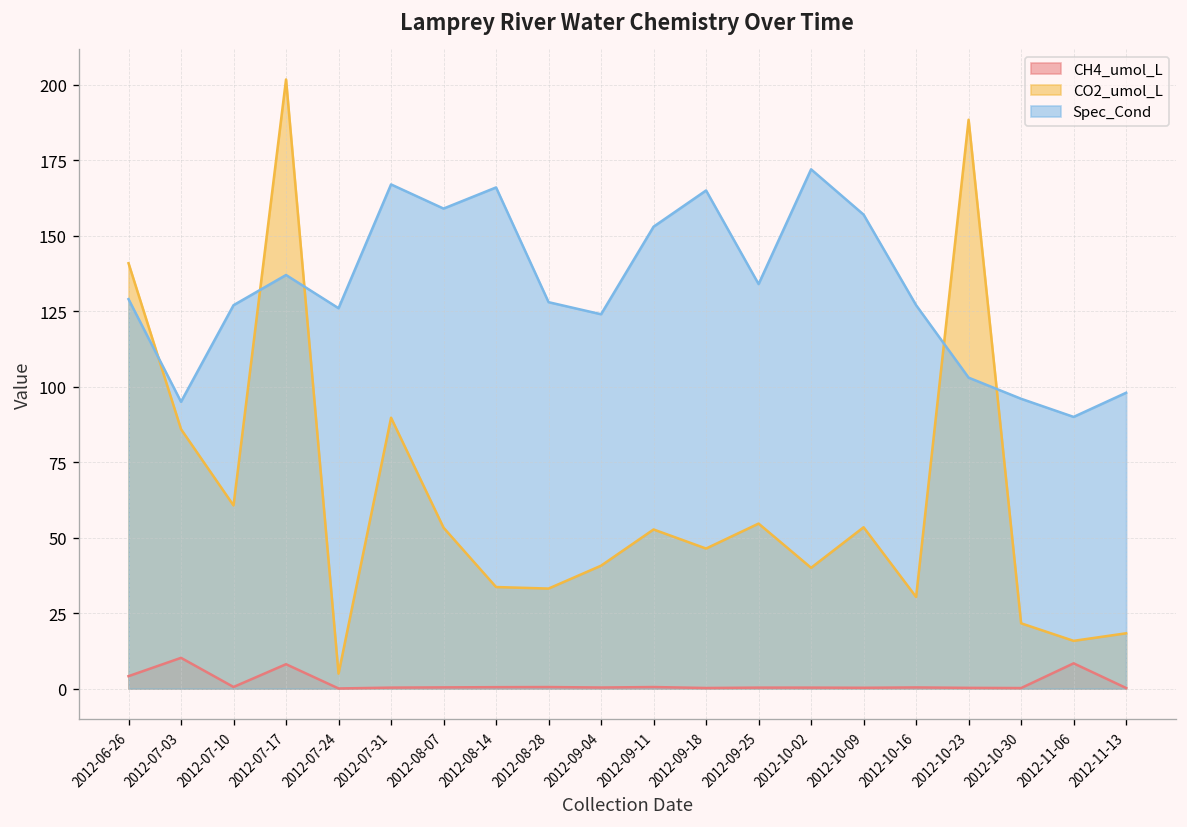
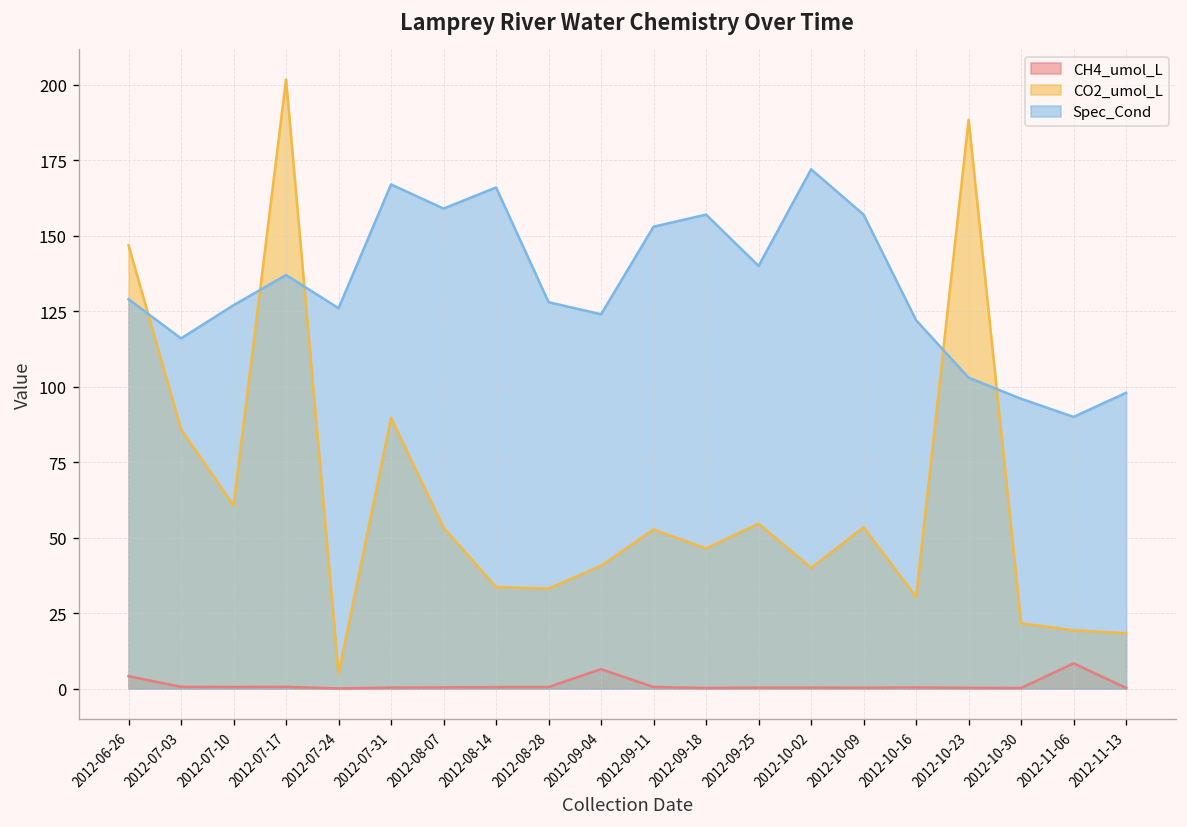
CO2_umol_L, 2012-06-26: 141 -> 147
CH4_umol_L, 2012-07-03: 10 -> 1
Spec_Cond, 2012-07-03: 95 -> 116
CH4_umol_L, 2012-07-17: 8 -> 1
CH4_umol_L, 2012-09-04: 0 -> 6
Spec_Cond, 2012-09-18: 165 -> 157
Spec_Cond, 2012-09-25: 134 -> 140
Spec_Cond, 2012-10-16: 127 -> 122
CO2_umol_L, 2012-11-06: 16 -> 19
